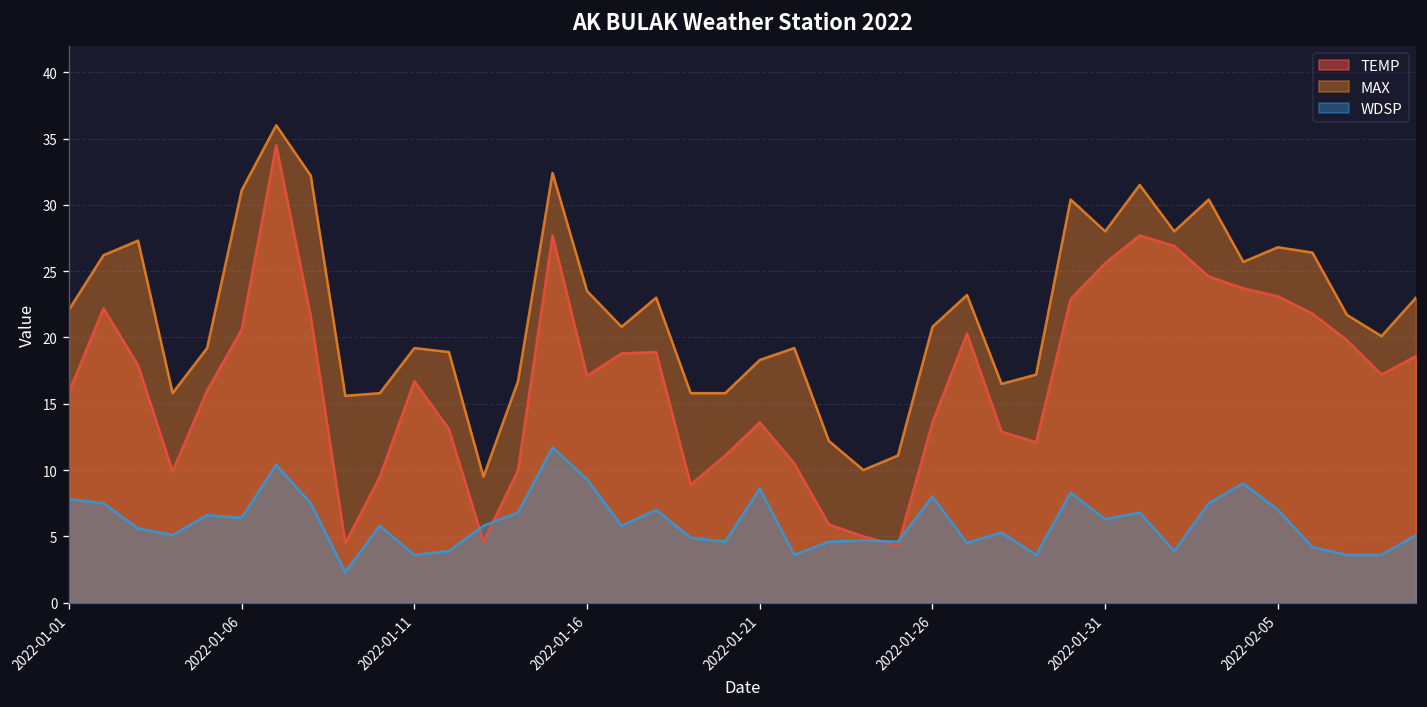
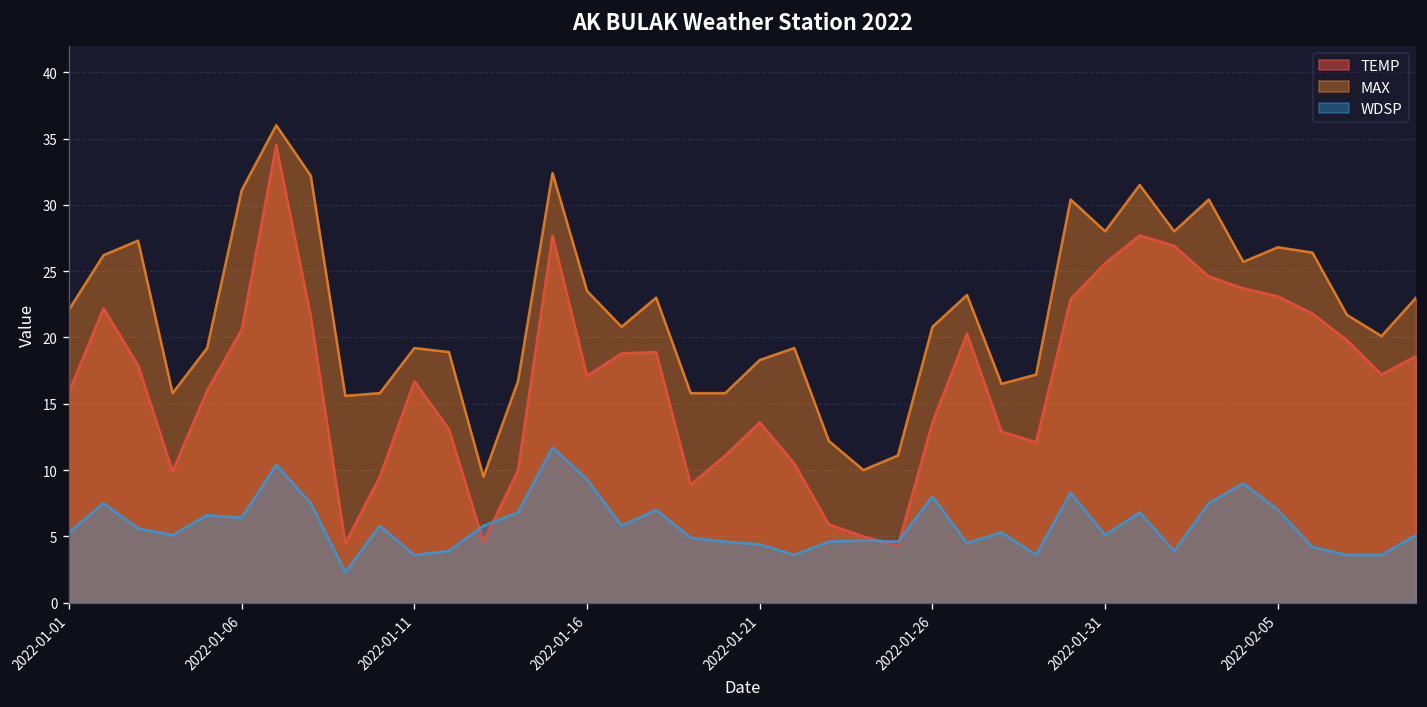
WDSP, 2022-01-01: 7.8 -> 5.3
WDSP, 2022-01-21: 8.6 -> 4.4
WDSP, 2022-01-31: 6.3 -> 5.1
